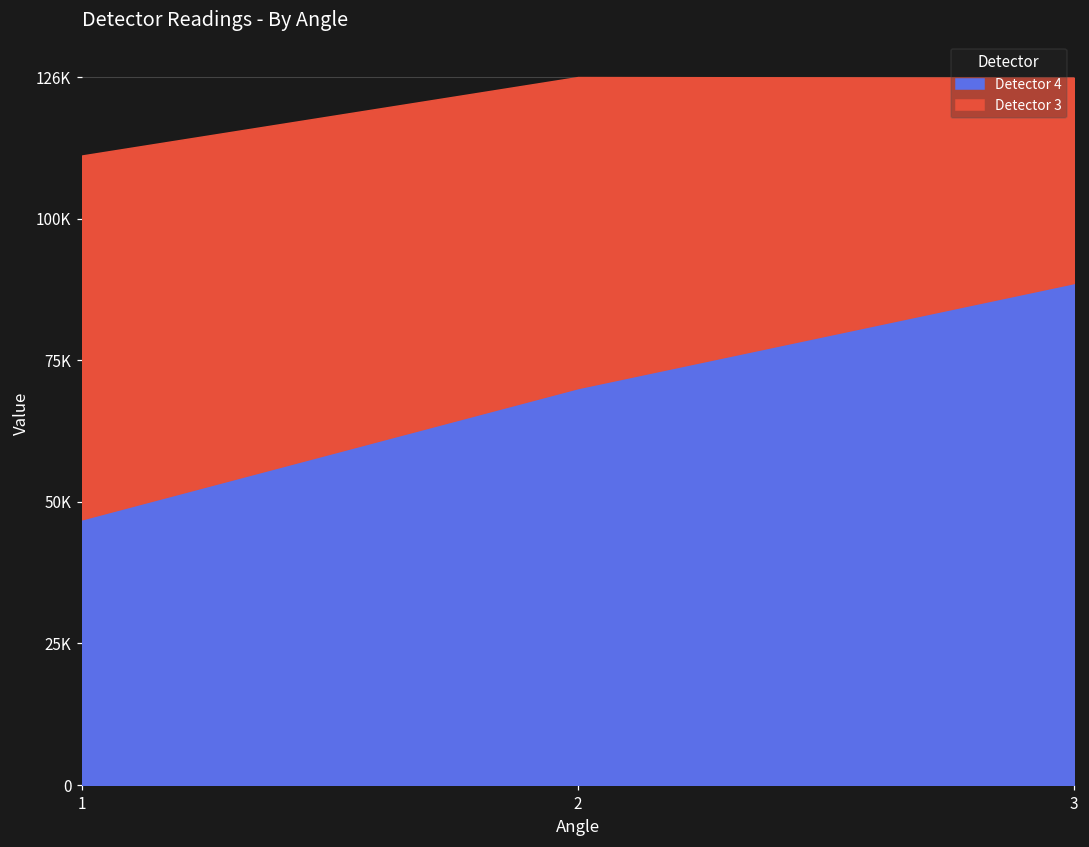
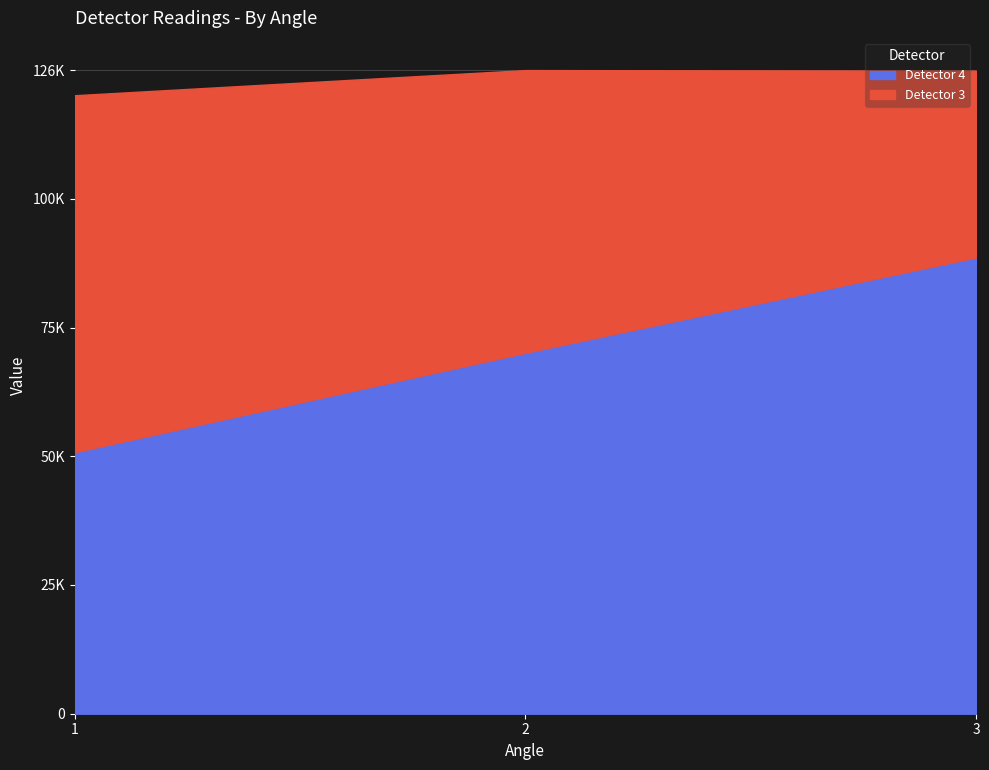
Detector 4, 1: 47000 -> 51000
Detector 3, 1: 64000 -> 70000
